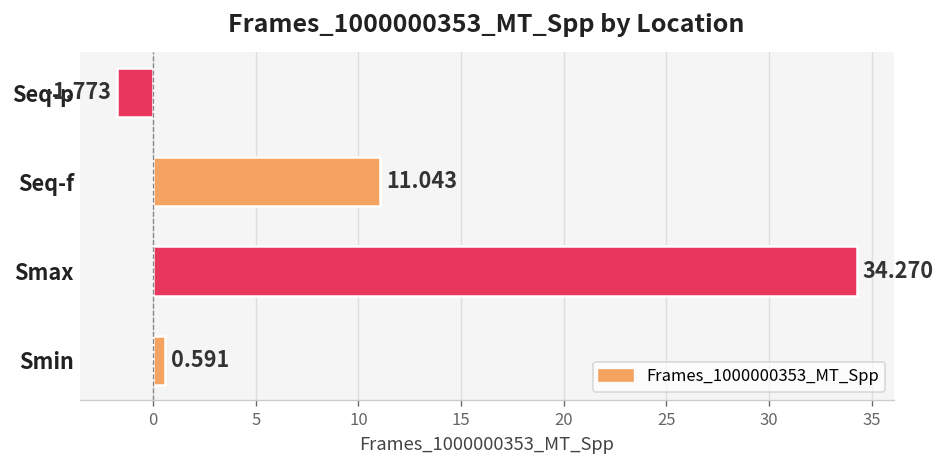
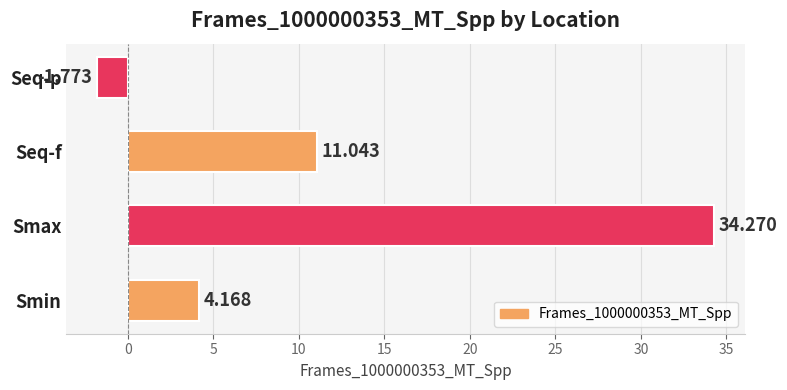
Smin: 0.591 -> 4.168
